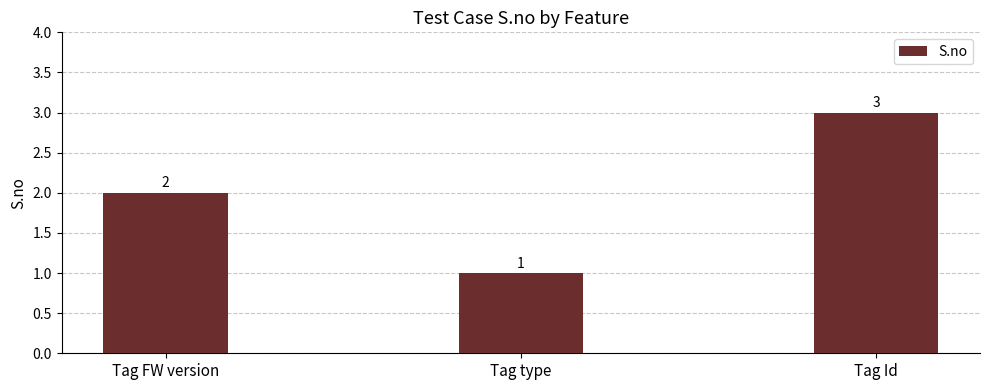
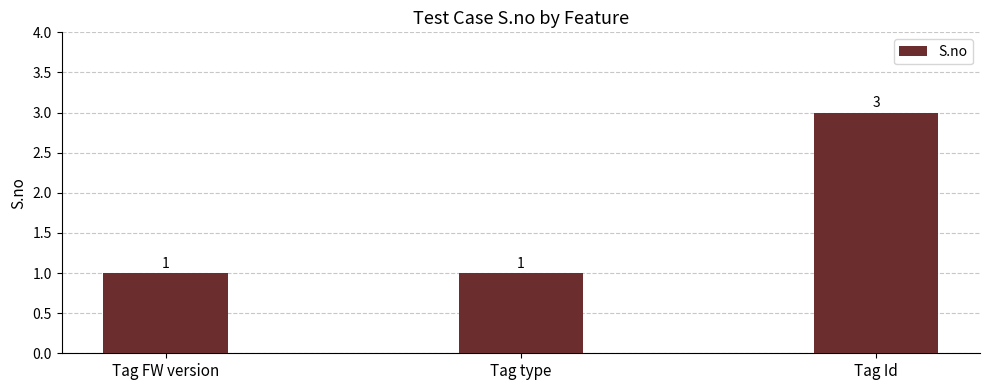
Tag FW version: 2 -> 1
